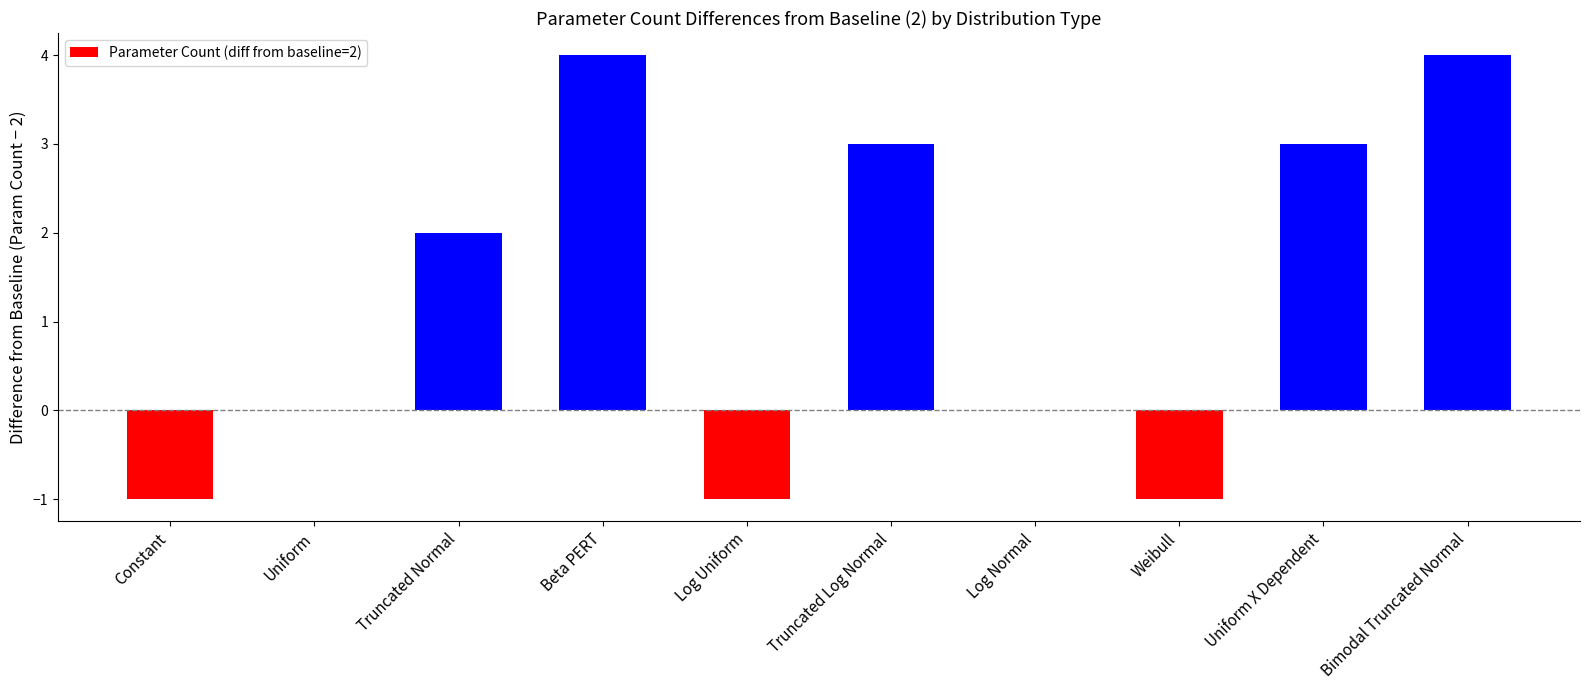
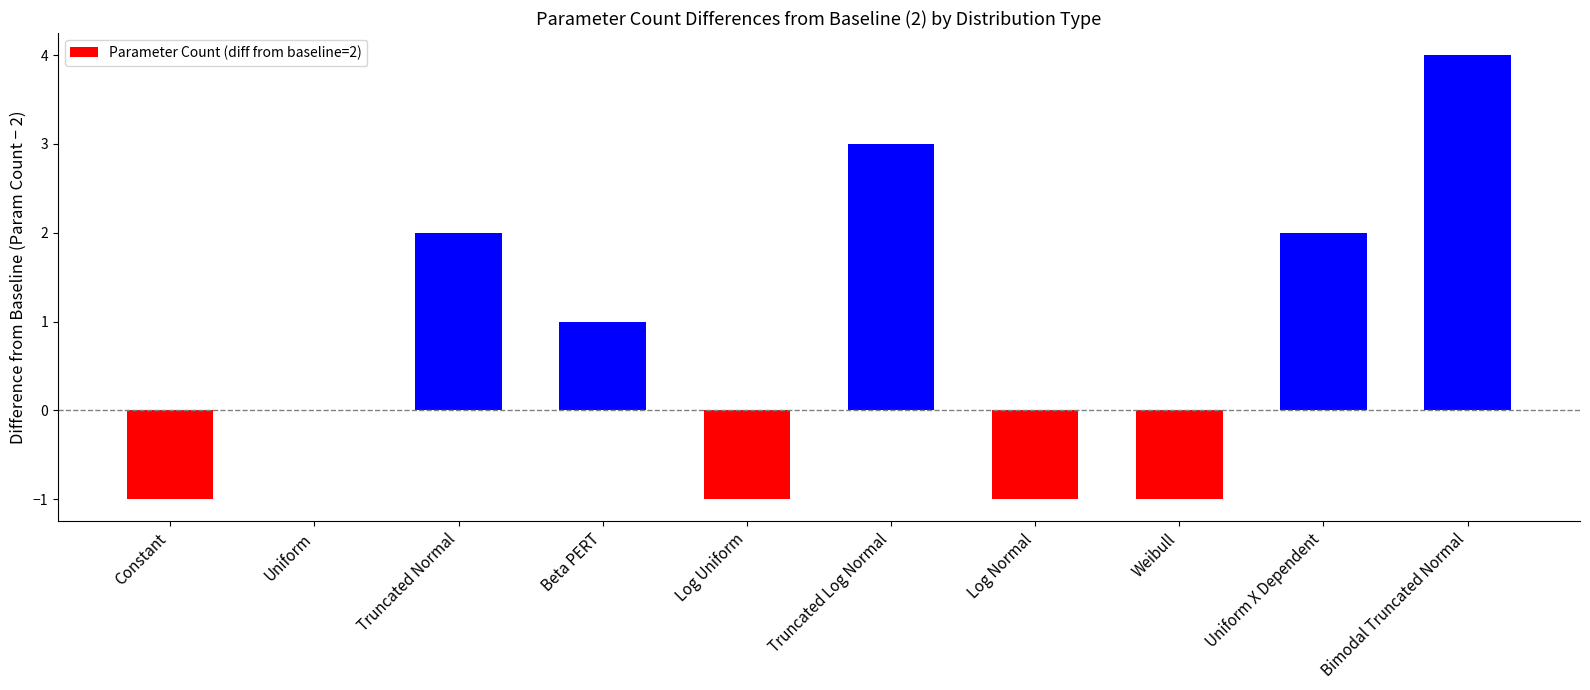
Beta PERT: 4.0 -> 1.0
Log Normal: 0.0 -> -1.0
Uniform X Dependent: 3.0 -> 2.0
